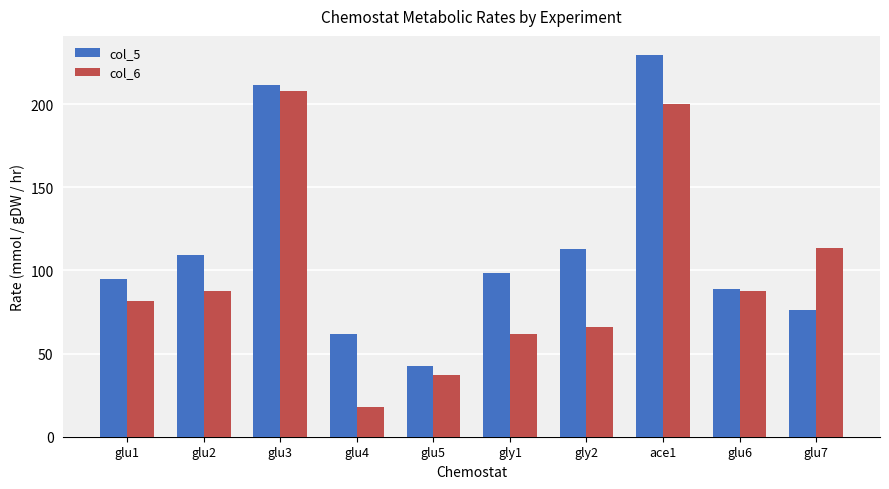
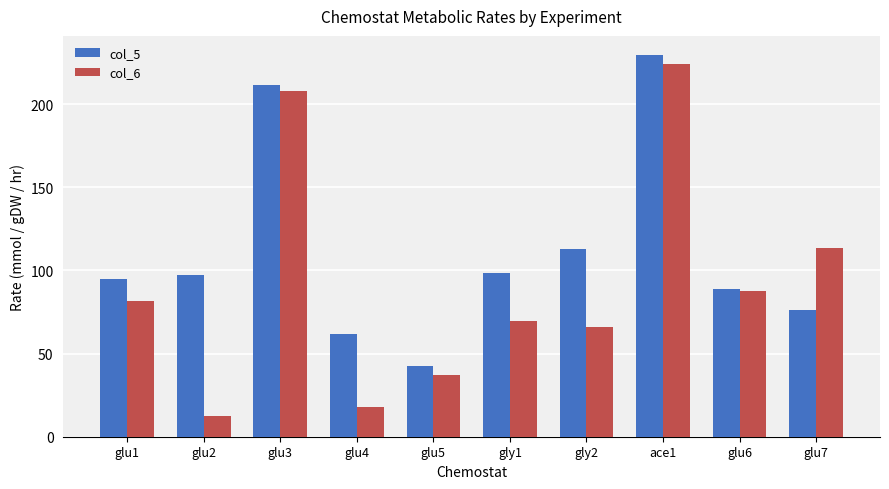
col_5, glu2: 110 -> 97
col_6, glu2: 88 -> 12
col_6, gly1: 62 -> 70
col_6, ace1: 200 -> 224
